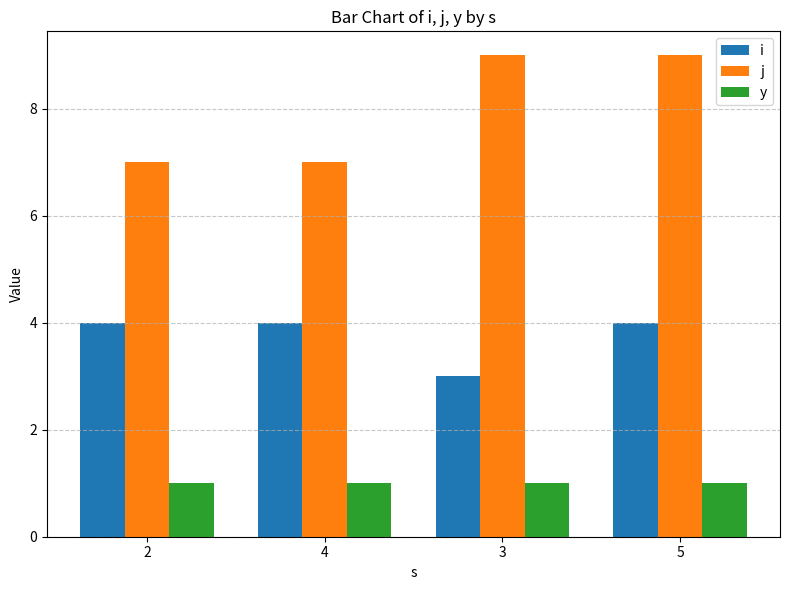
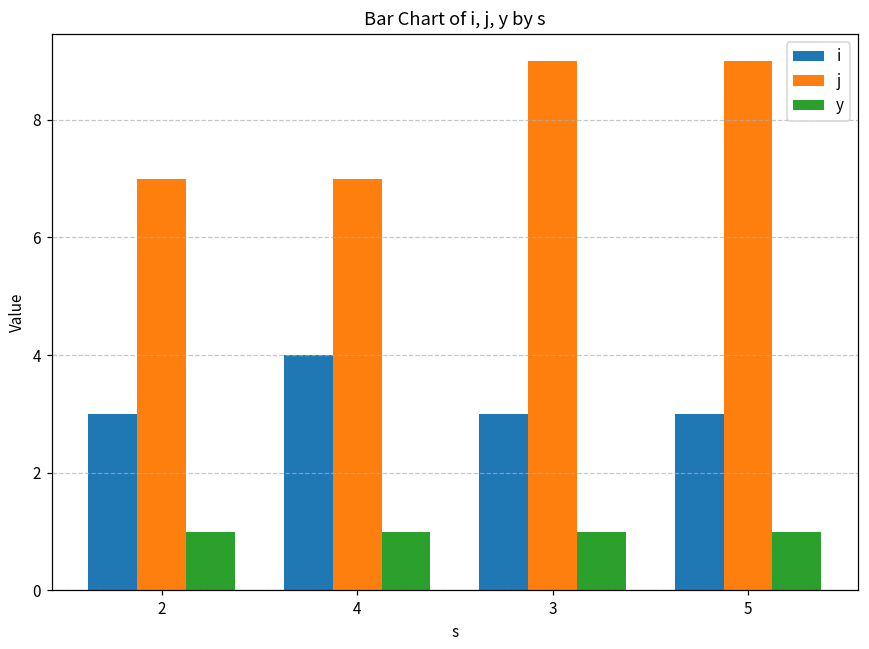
i, 2: 4 -> 3
i, 5: 4 -> 3
